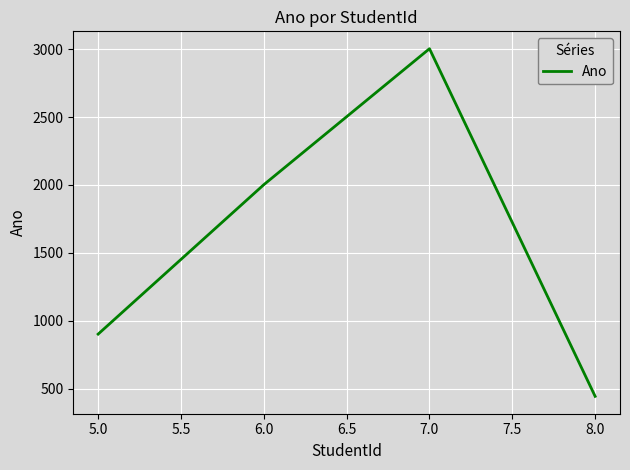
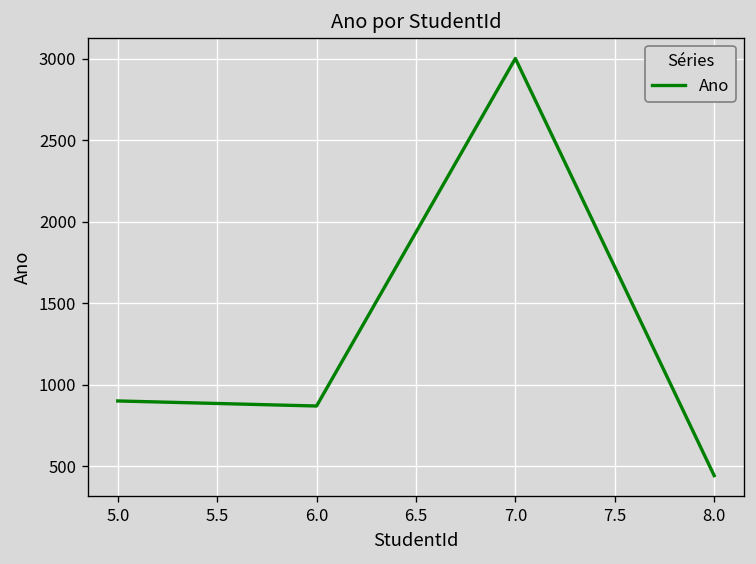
6.0: 2000 -> 870
